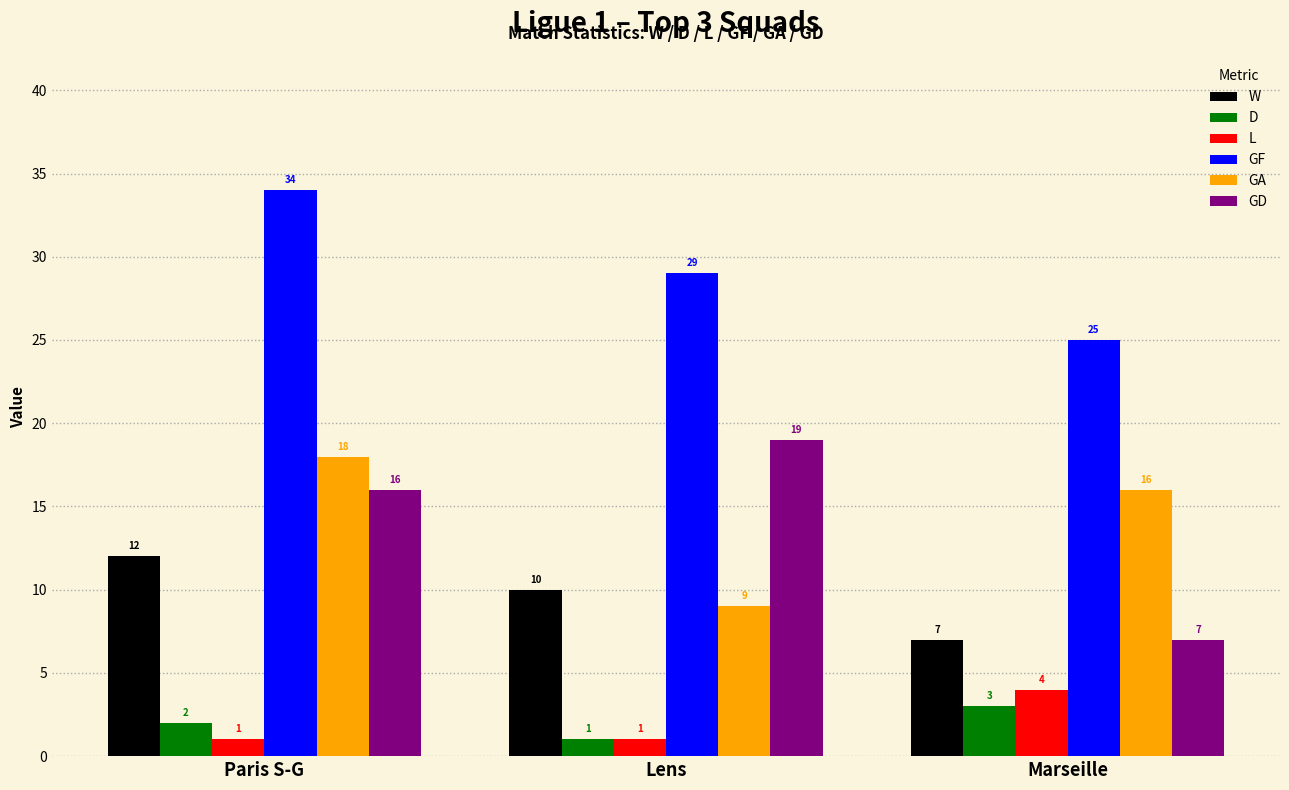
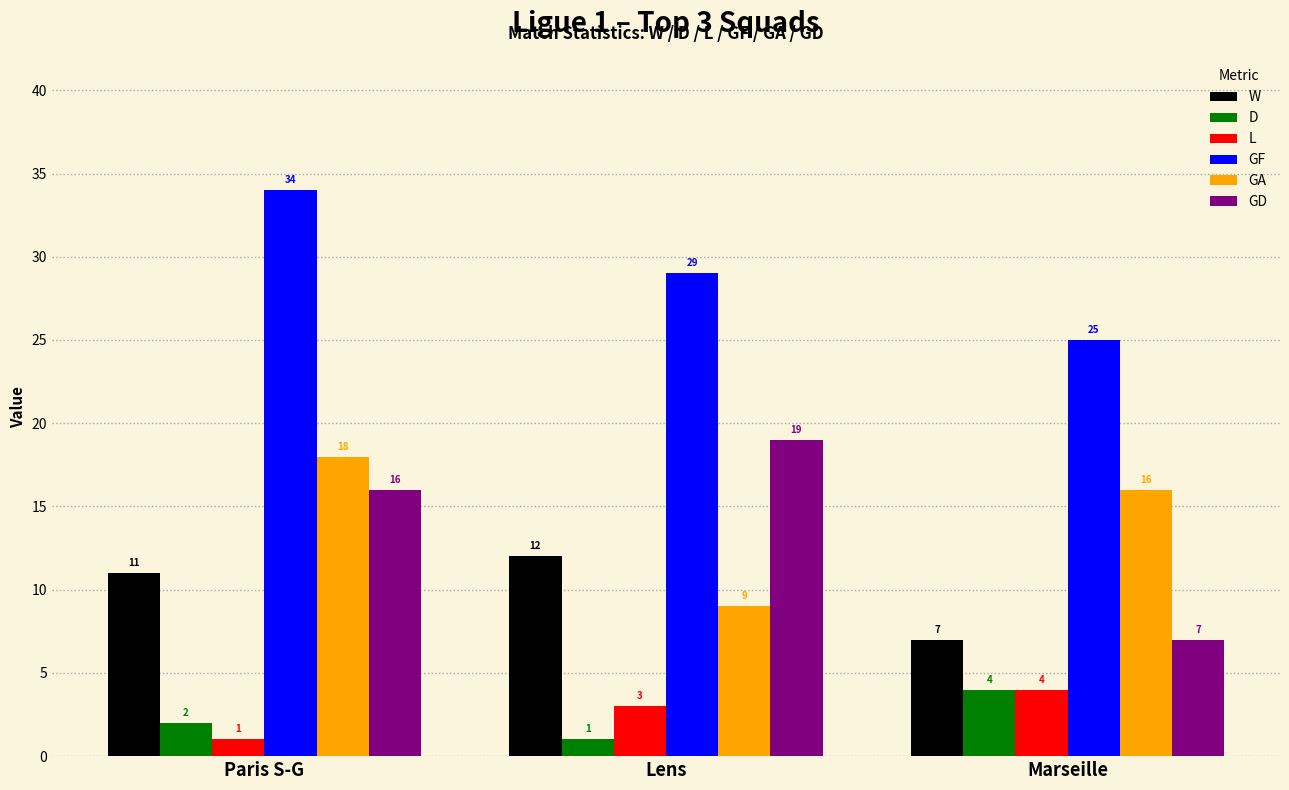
W, Paris S-G: 12 -> 11
W, Lens: 10 -> 12
L, Lens: 1 -> 3
D, Marseille: 3 -> 4
